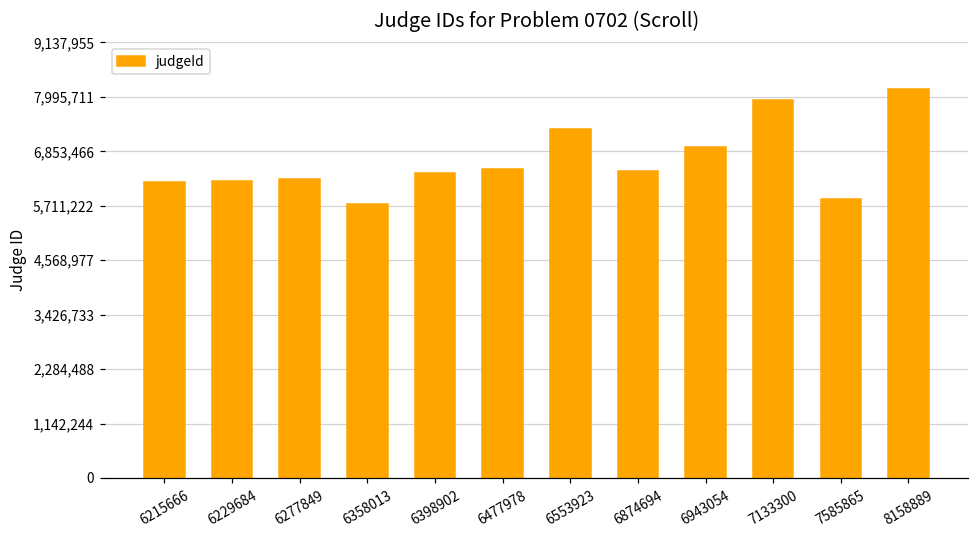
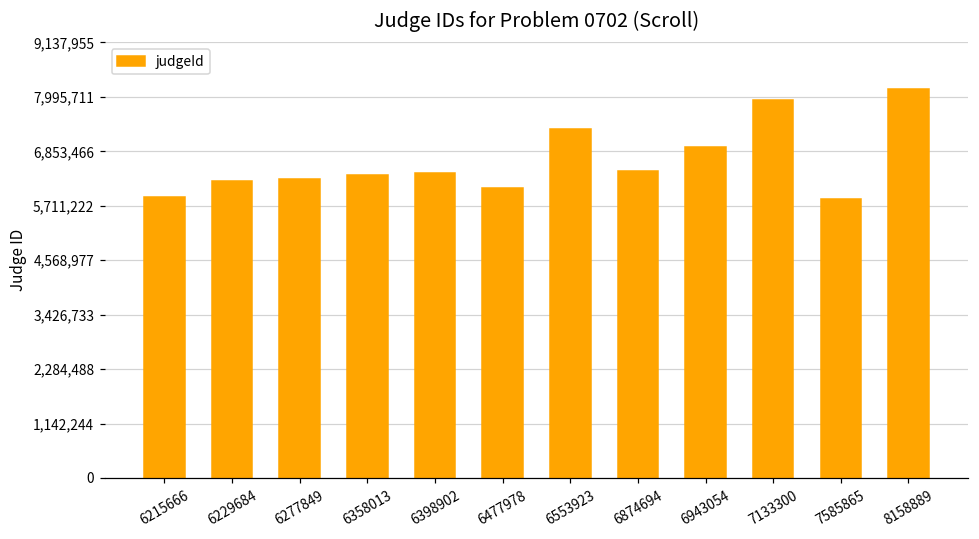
6215666: 6,200,000 -> 5,900,000
6358013: 5,700,000 -> 6,400,000
6477978: 6,500,000 -> 6,100,000
